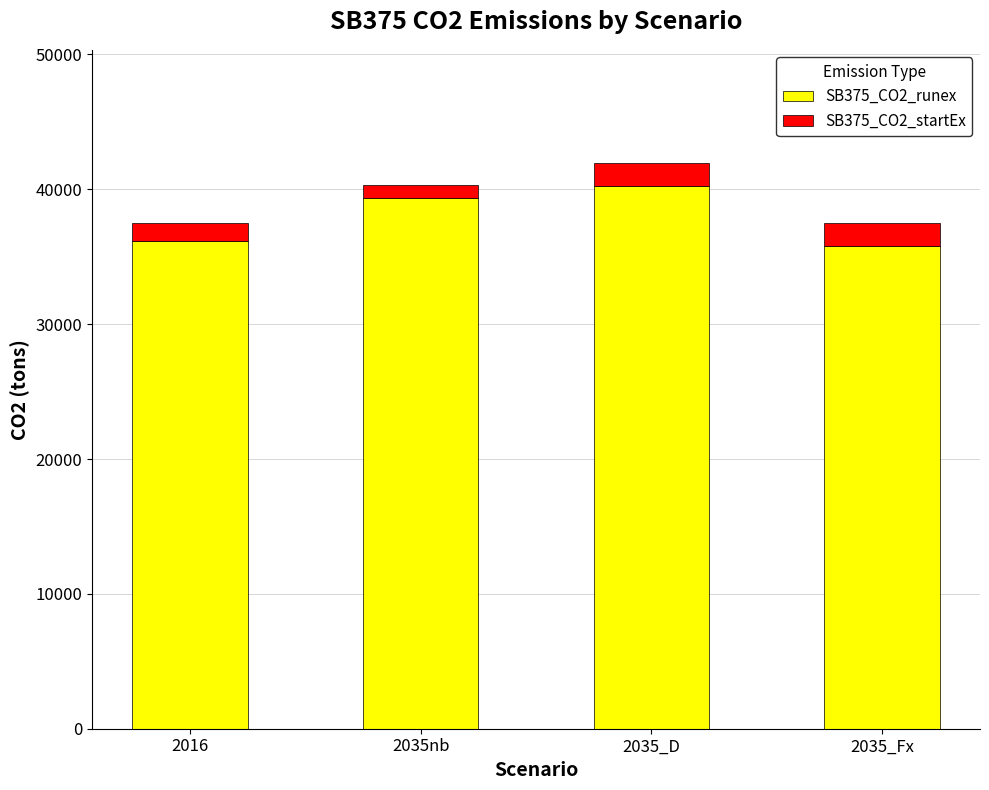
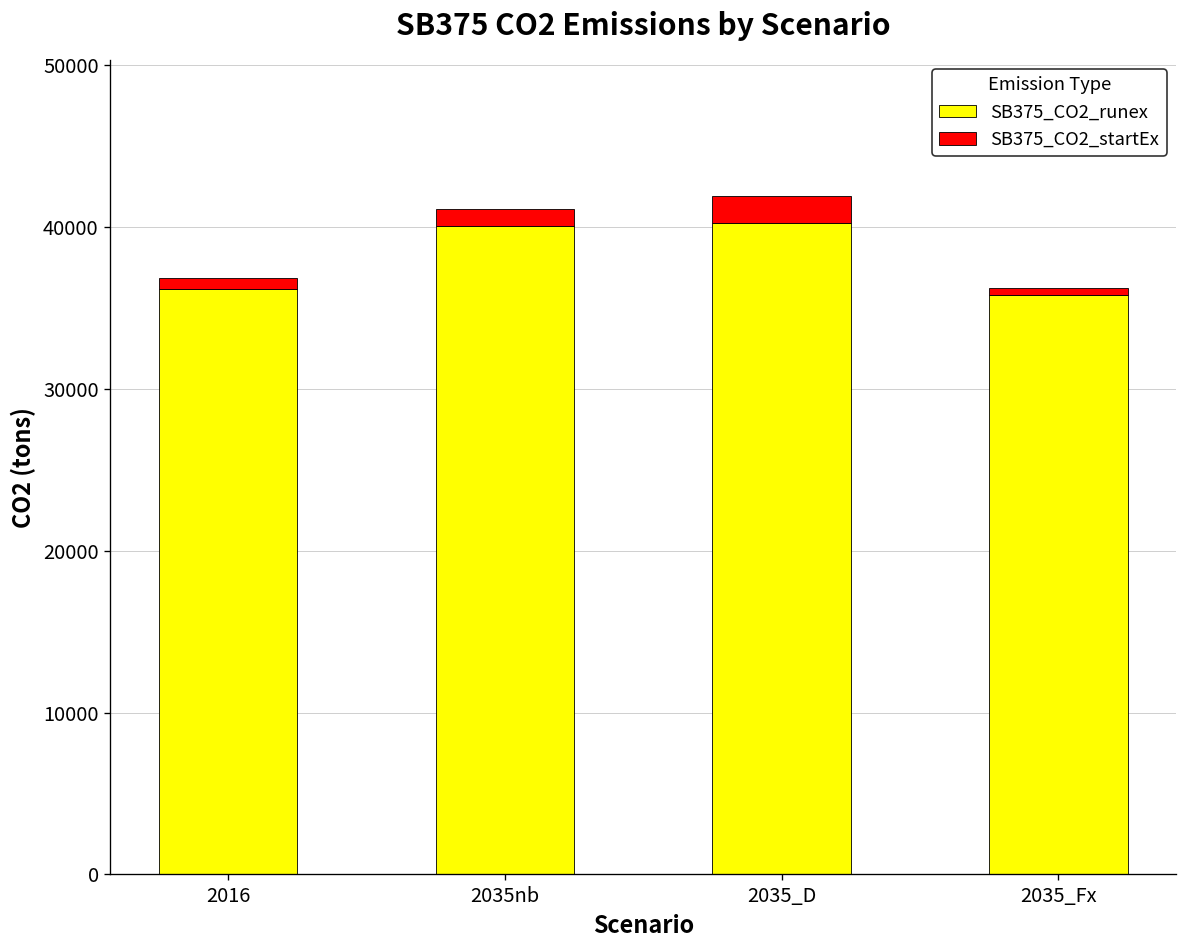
SB375_CO2_startEx, 2016: 1300 -> 700
SB375_CO2_runex, 2035nb: 39300 -> 40100
SB375_CO2_startEx, 2035_Fx: 1700 -> 400
